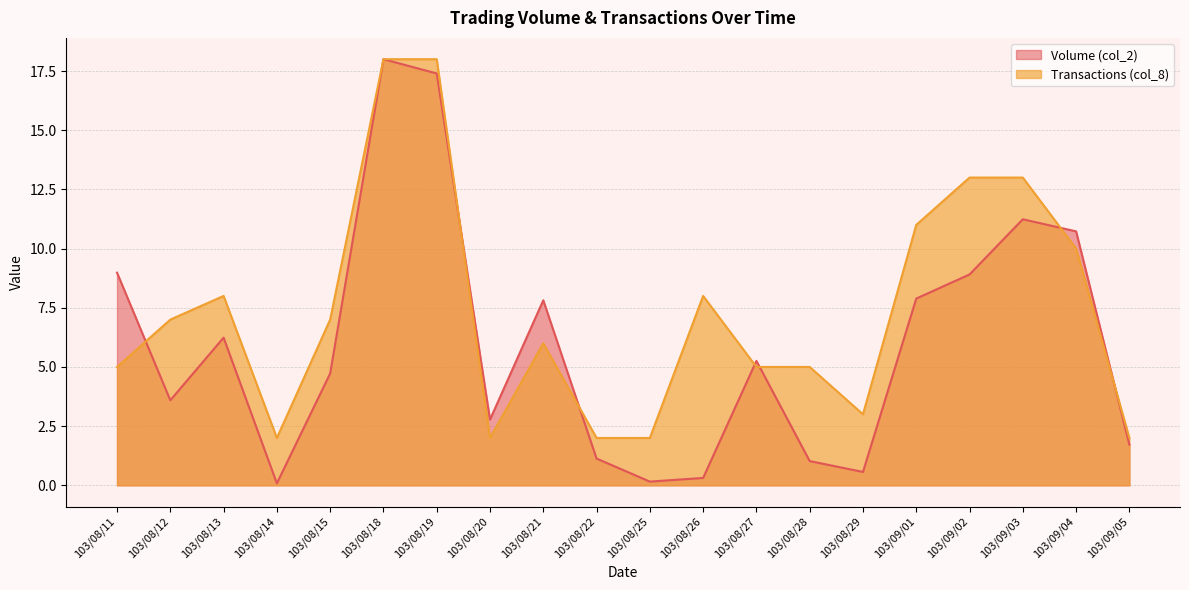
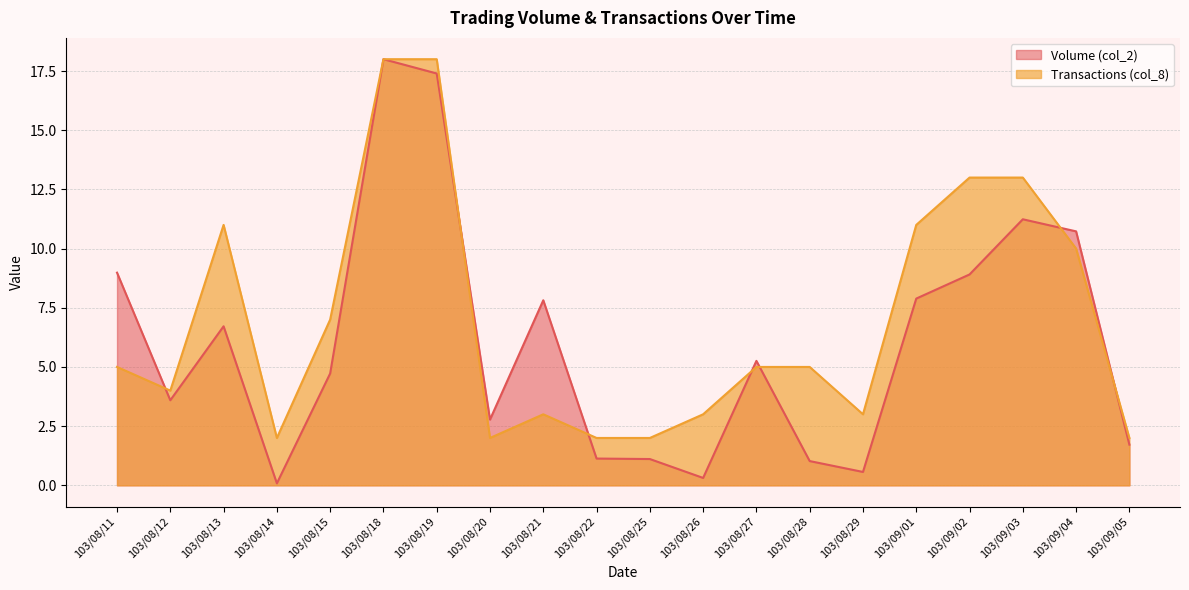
Transactions (col_8), 103/08/12: 7 -> 4
Volume (col_2), 103/08/13: 6.2 -> 6.7
Transactions (col_8), 103/08/13: 8 -> 11
Transactions (col_8), 103/08/21: 6 -> 3
Volume (col_2), 103/08/25: 0.2 -> 1.1
Transactions (col_8), 103/08/26: 8 -> 3
